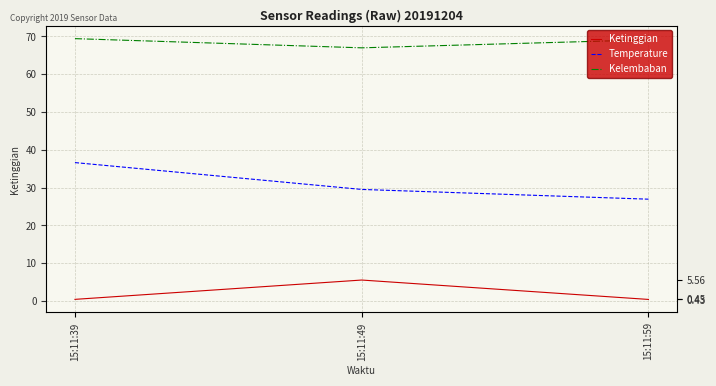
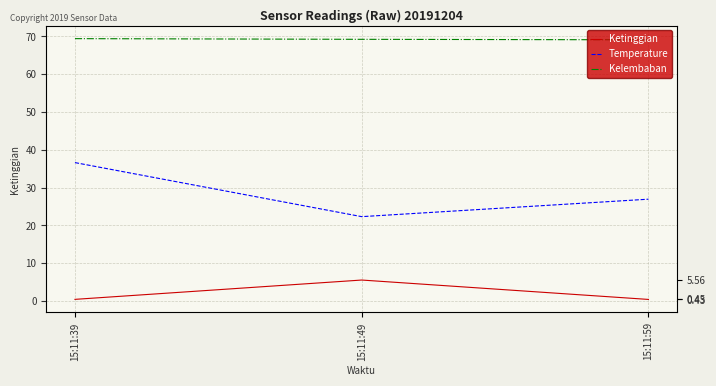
Temperature, 15:11:49: 30 -> 22
Kelembaban, 15:11:49: 67 -> 69
